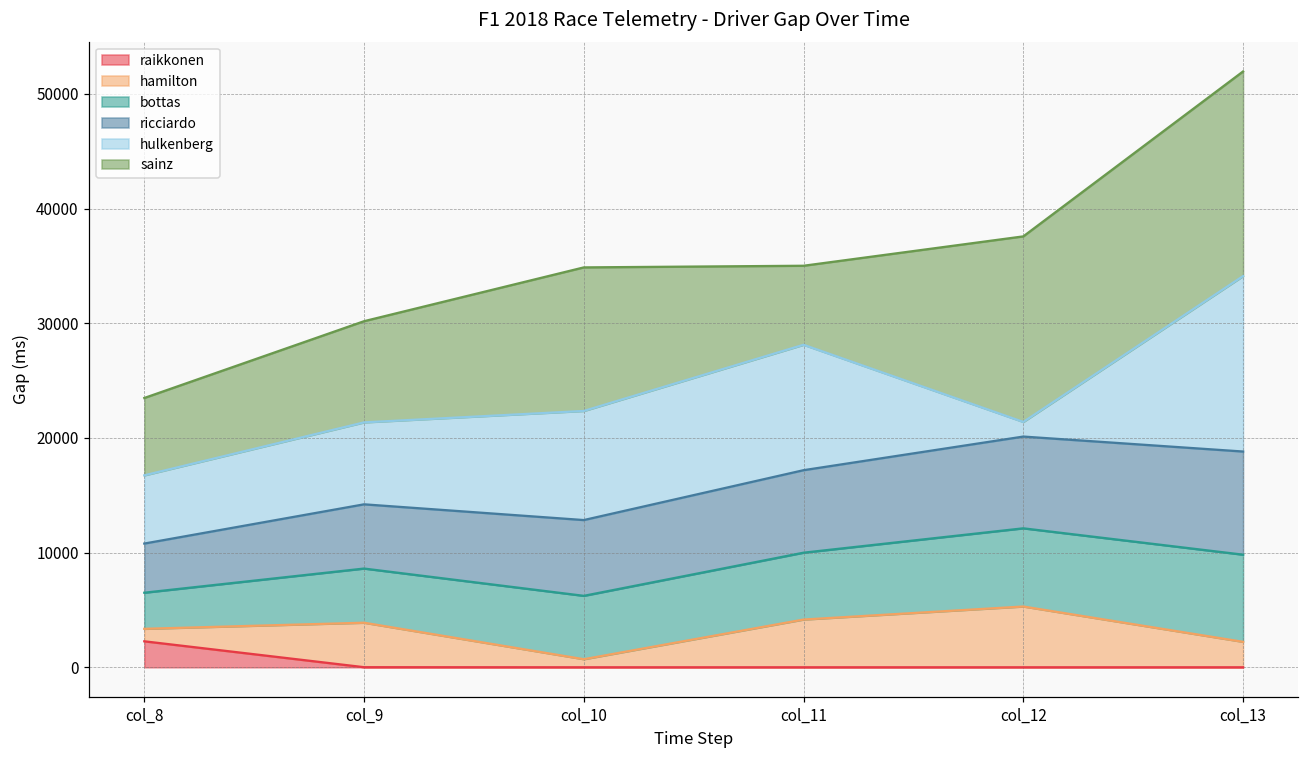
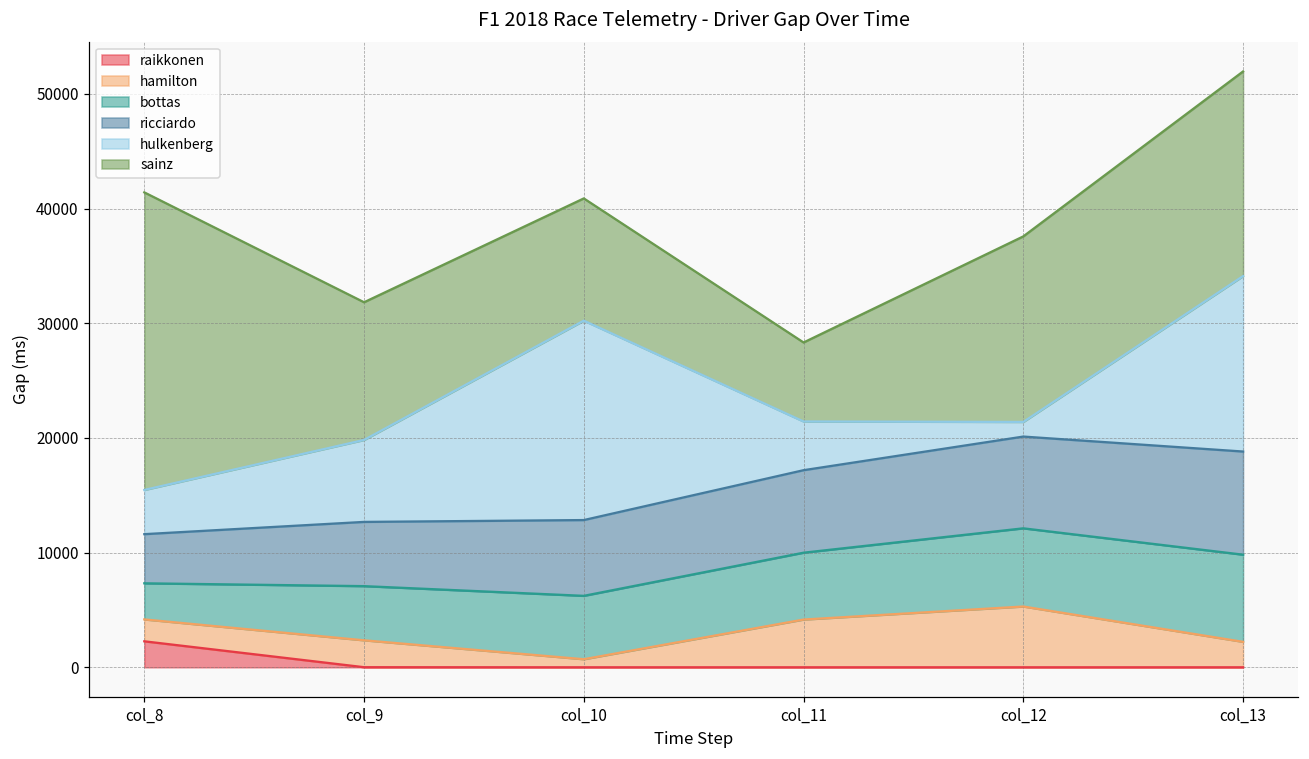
hamilton, col_8: 1100 -> 1900
hulkenberg, col_8: 5900 -> 3900
sainz, col_8: 6700 -> 25900
hamilton, col_9: 3900 -> 2300
sainz, col_9: 8800 -> 12000
hulkenberg, col_10: 9500 -> 17400
sainz, col_10: 12500 -> 10700
hulkenberg, col_11: 10900 -> 4200
